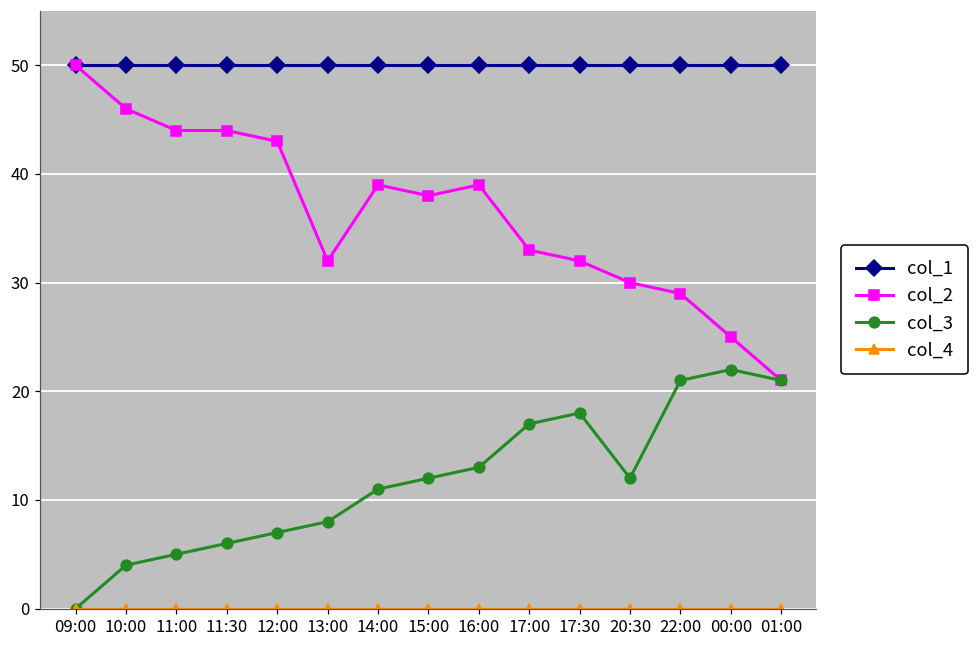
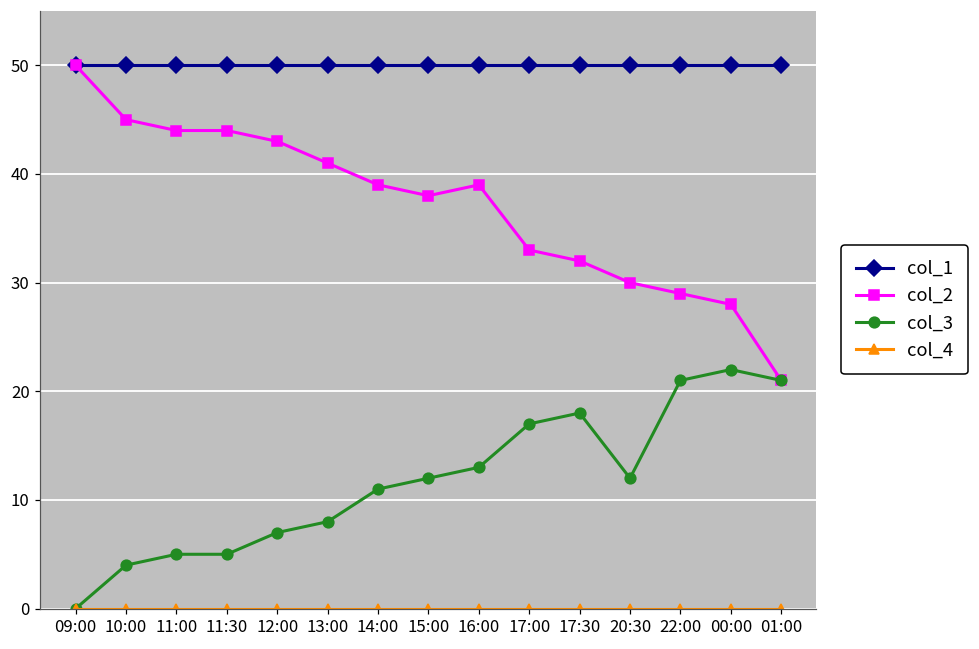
col_2, 10:00: 46 -> 45
col_3, 11:30: 6 -> 5
col_2, 13:00: 32 -> 41
col_2, 00:00: 25 -> 28
